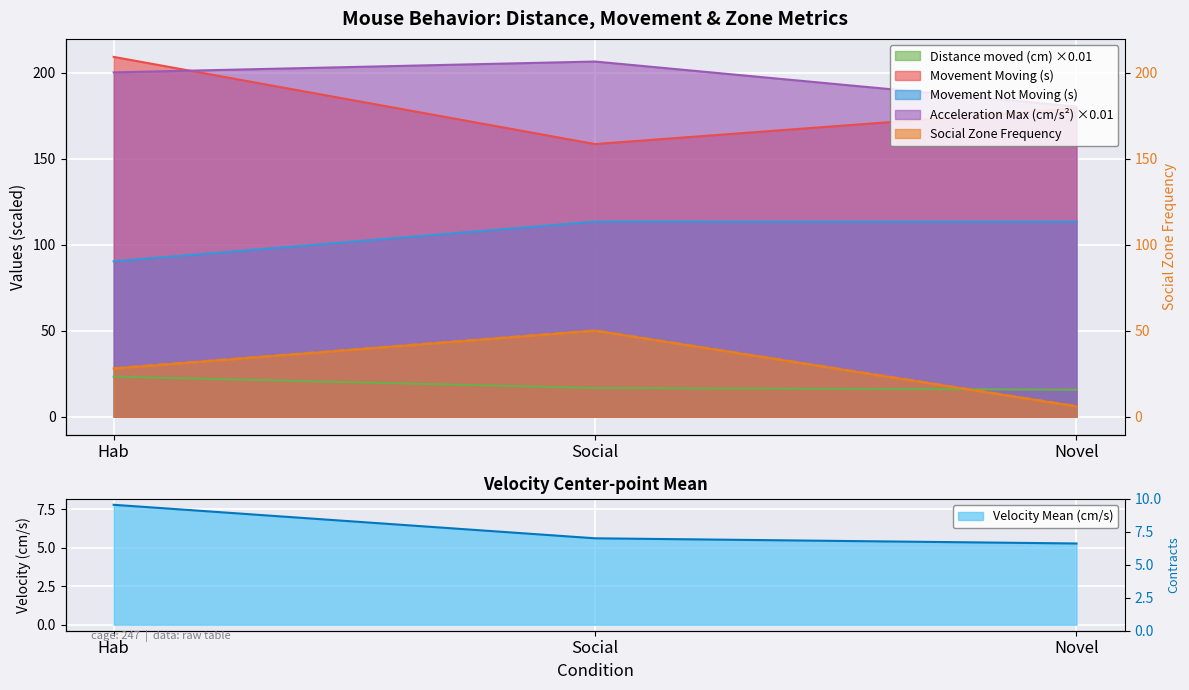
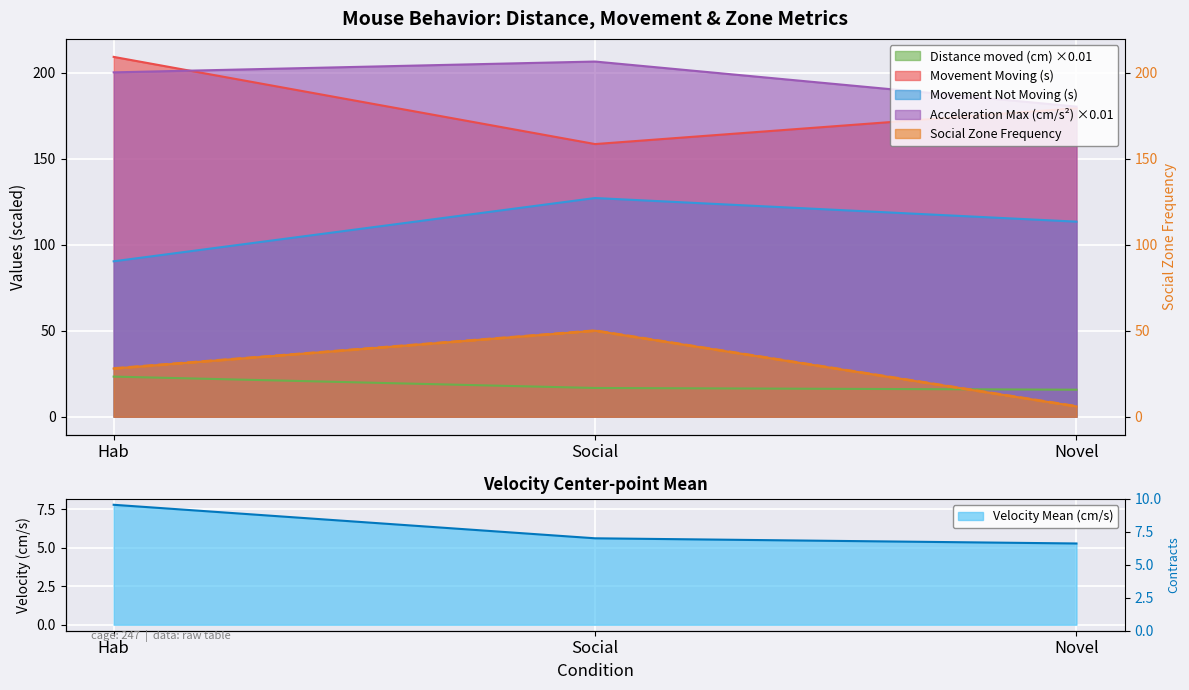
Mouse Behavior: Distance, Movement & Zone Metrics, Movement Not Moving (s), Social: 113 -> 127
